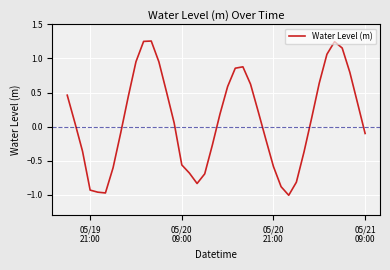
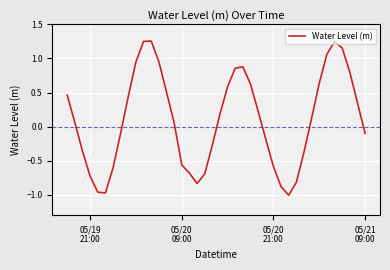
05/19 21:00: -0.9 -> -0.7
